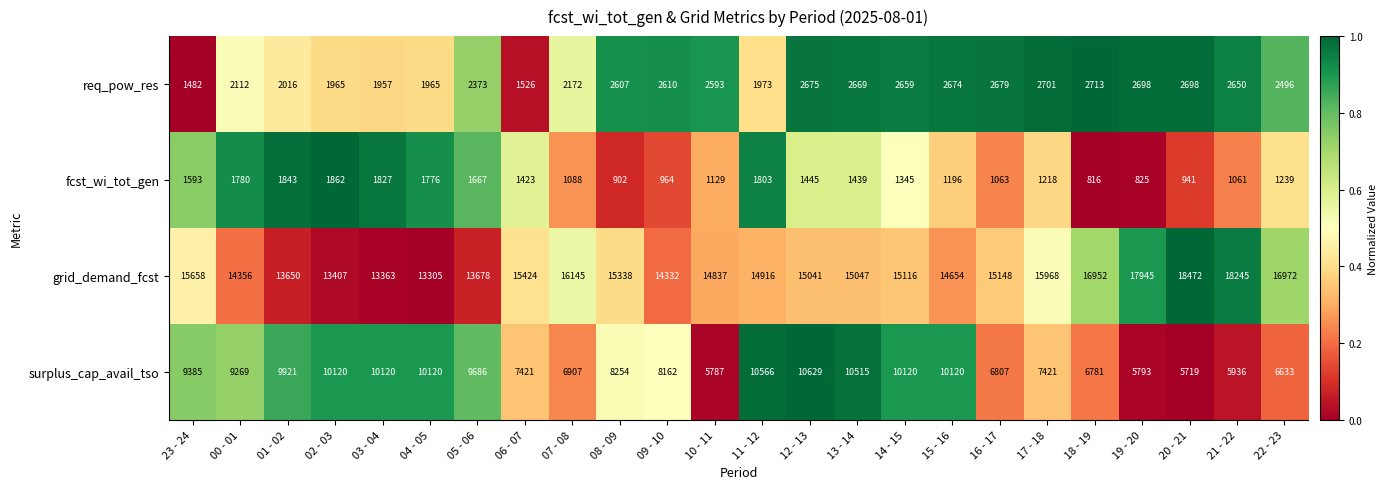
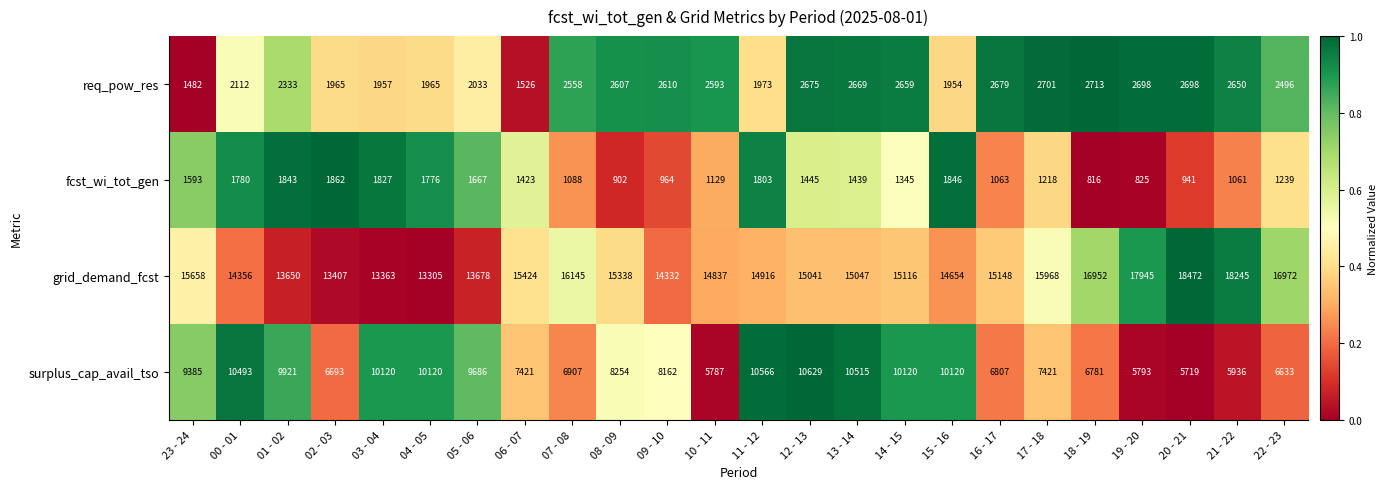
req_pow_res, 01 - 02: 2016 -> 2333
req_pow_res, 05 - 06: 2373 -> 2033
req_pow_res, 07 - 08: 2172 -> 2558
req_pow_res, 15 - 16: 2674 -> 1954
fcst_wi_tot_gen, 15 - 16: 1196 -> 1846
surplus_cap_avail_tso, 00 - 01: 9269 -> 10493
surplus_cap_avail_tso, 02 - 03: 10120 -> 6693
